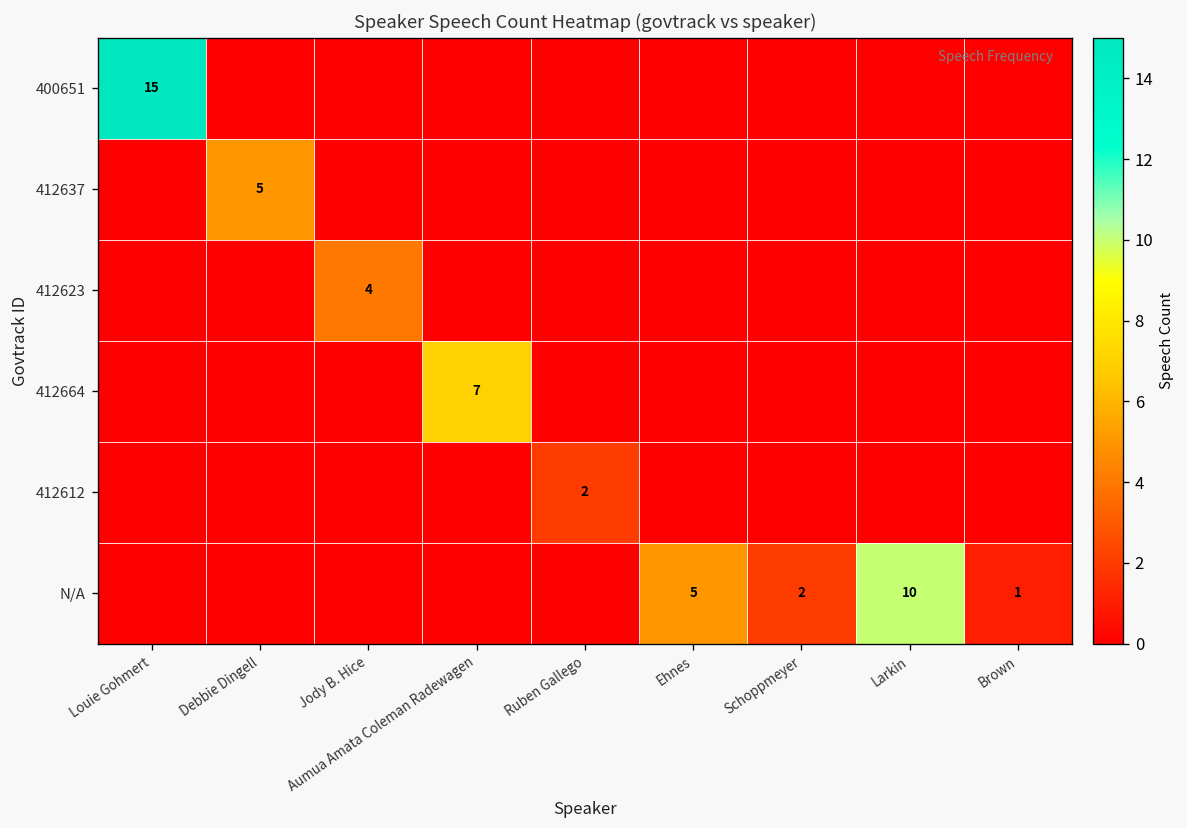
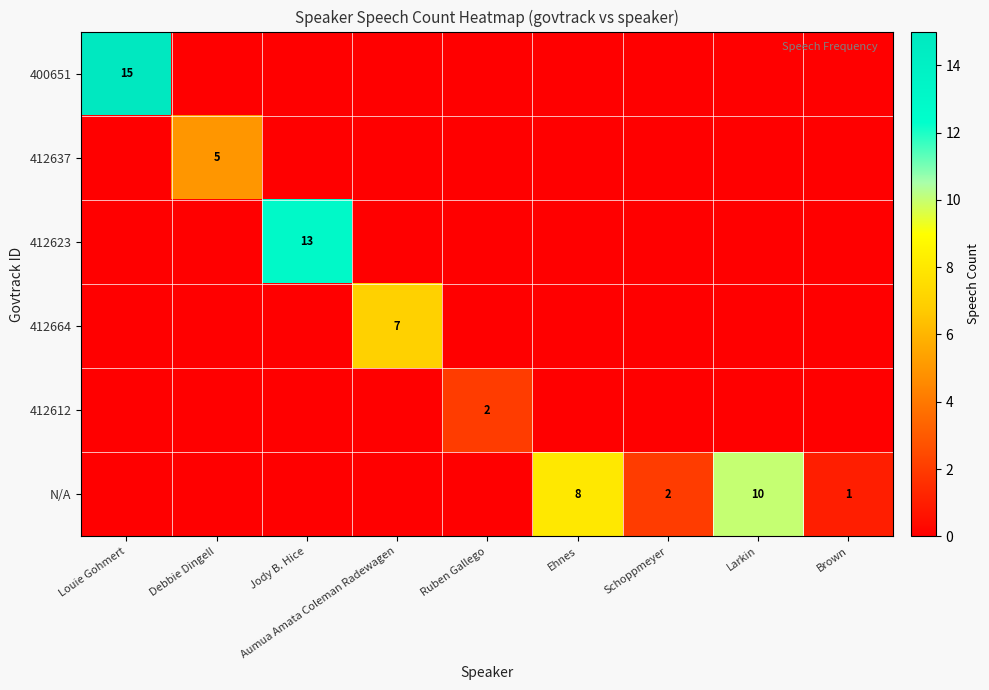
412623, Jody B. Hice: 4 -> 13
N/A, Ehnes: 5 -> 8
